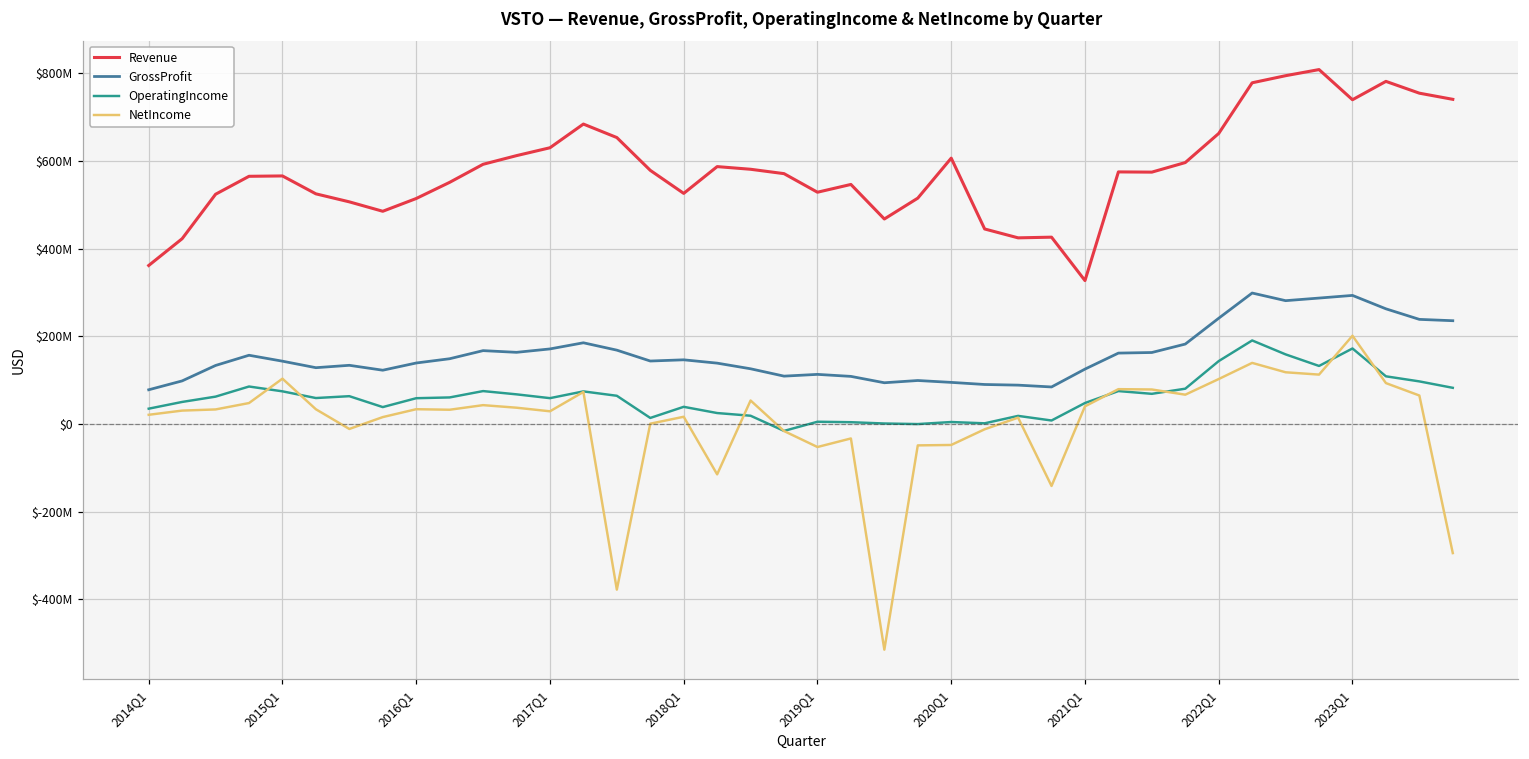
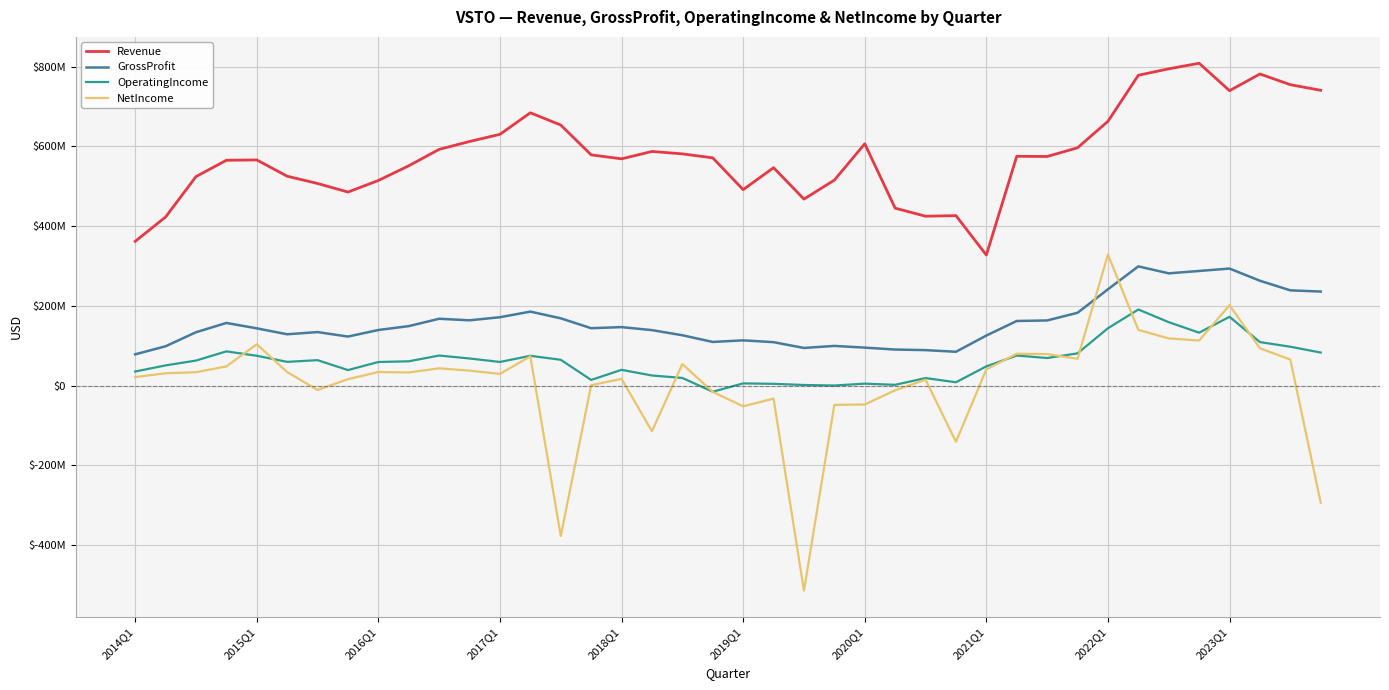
Revenue, 2018Q1: $530000000 -> $570000000
Revenue, 2019Q1: $530000000 -> $490000000
NetIncome, 2022Q1: $100000000 -> $330000000
